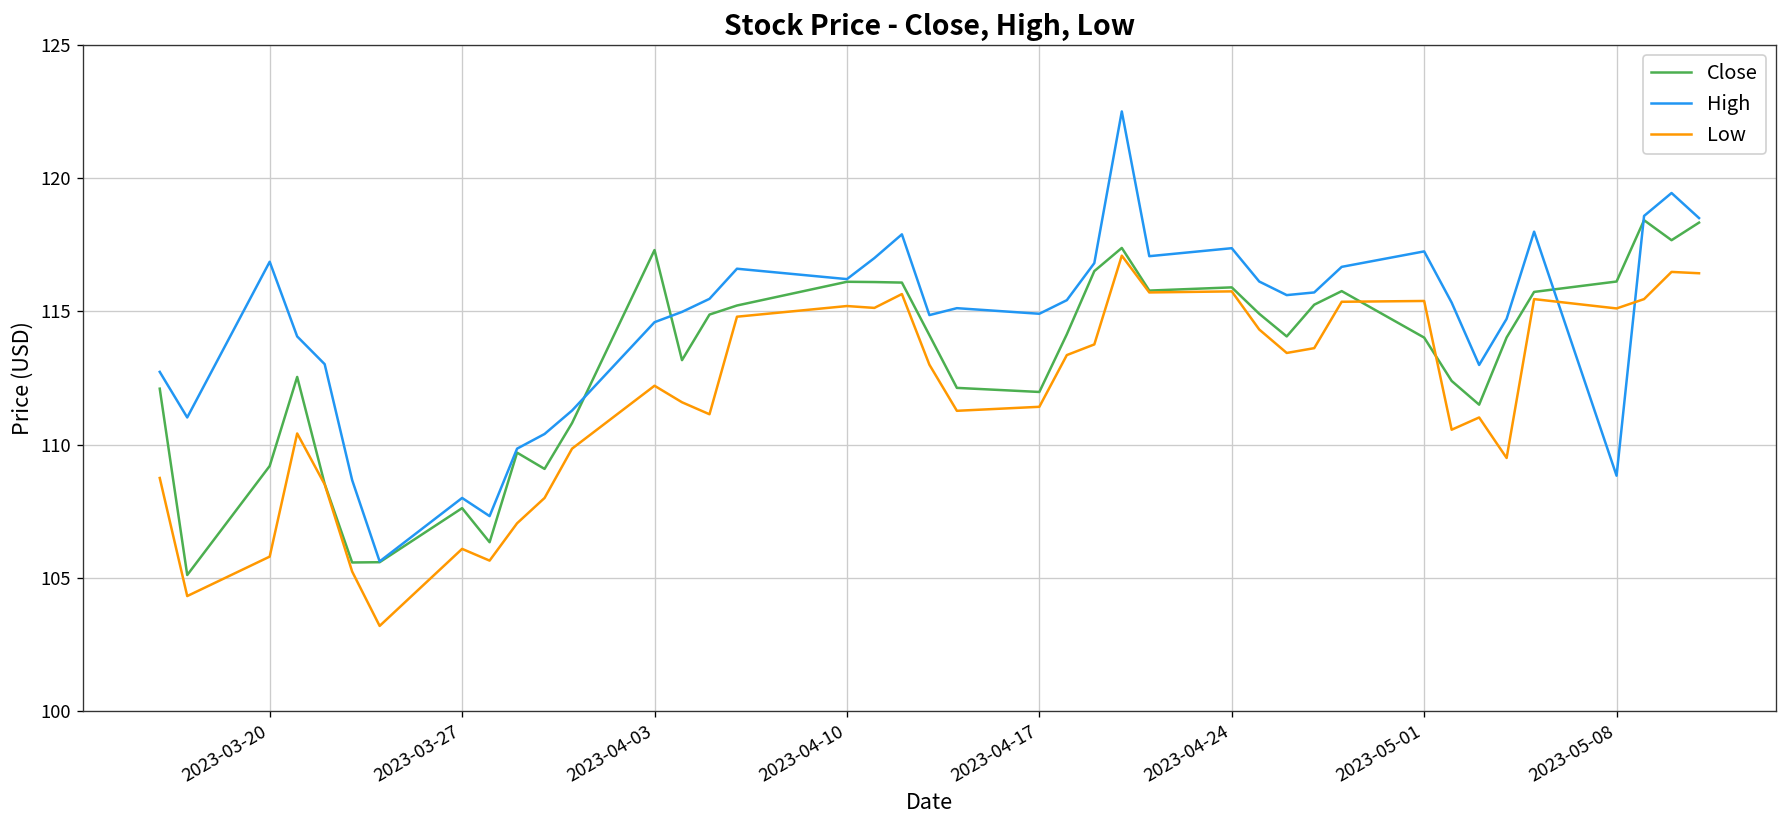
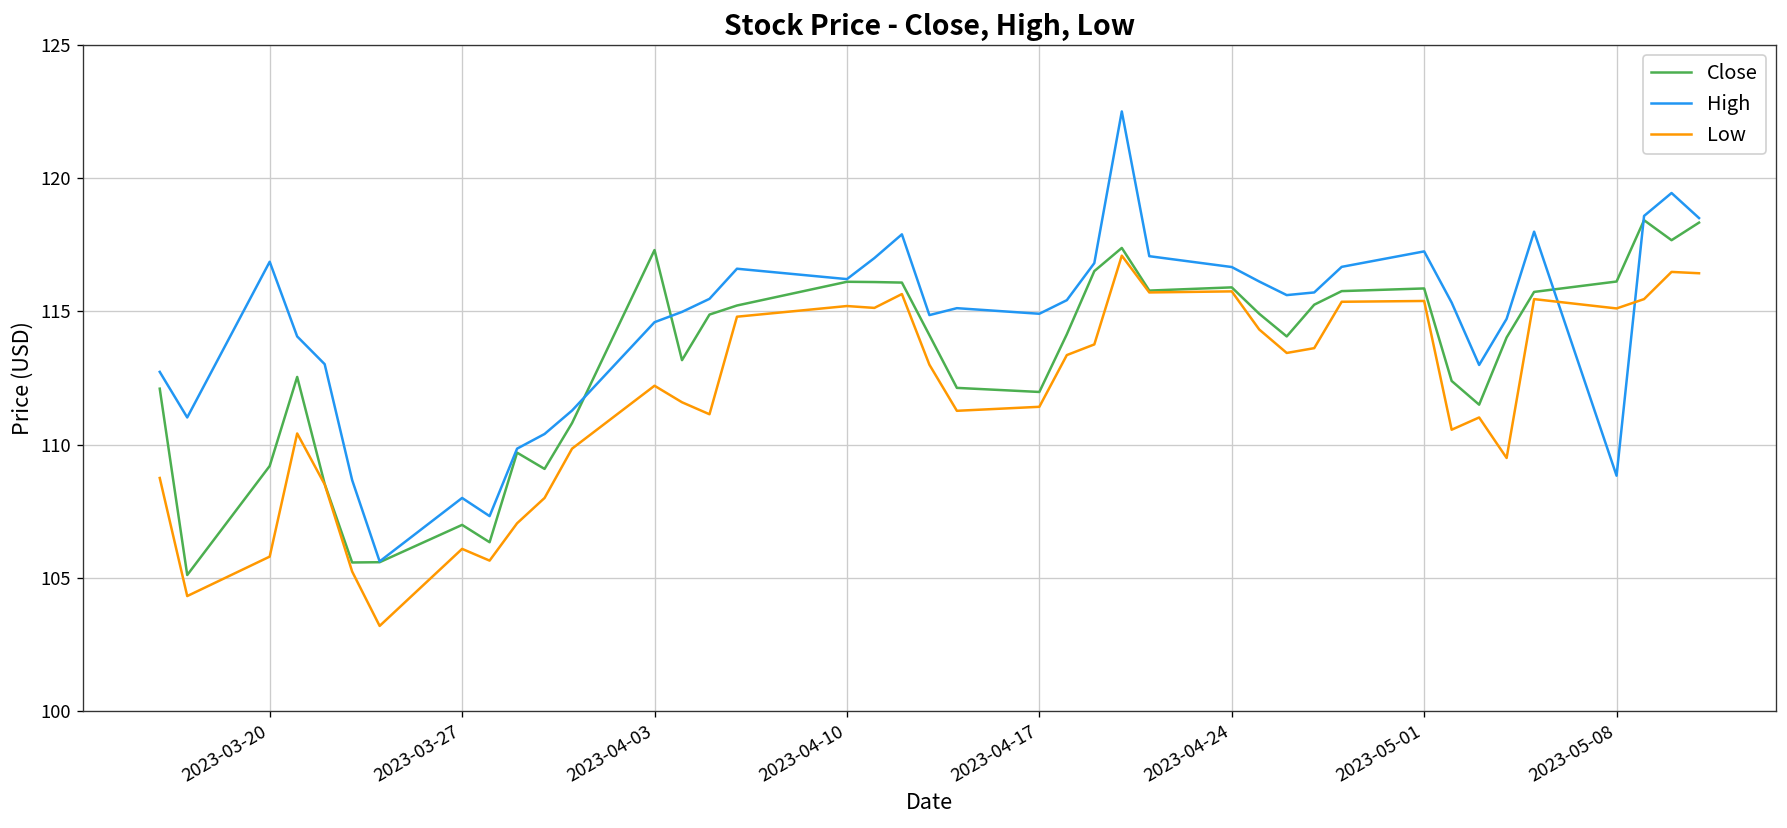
Close, 2023-03-27: 107.6 -> 107.0
High, 2023-04-24: 117.4 -> 116.7
Close, 2023-05-01: 114.0 -> 115.9
